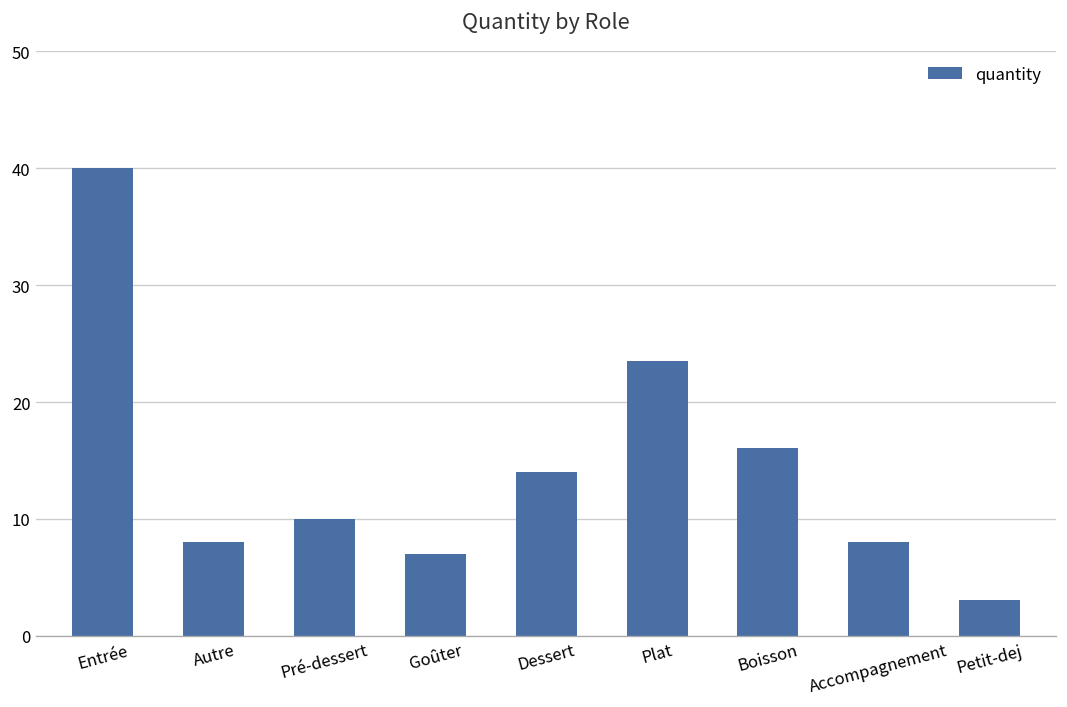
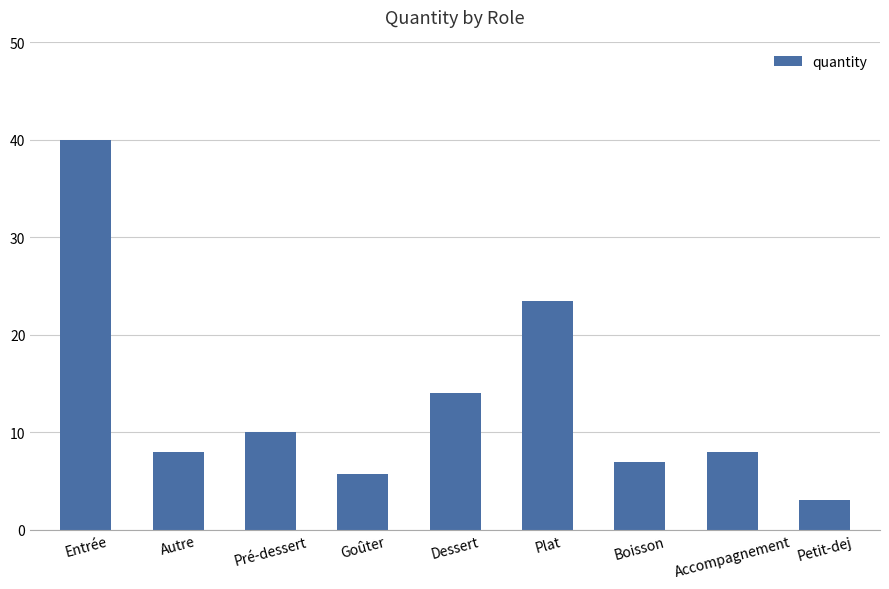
Goûter: 7 -> 6
Boisson: 16 -> 7
